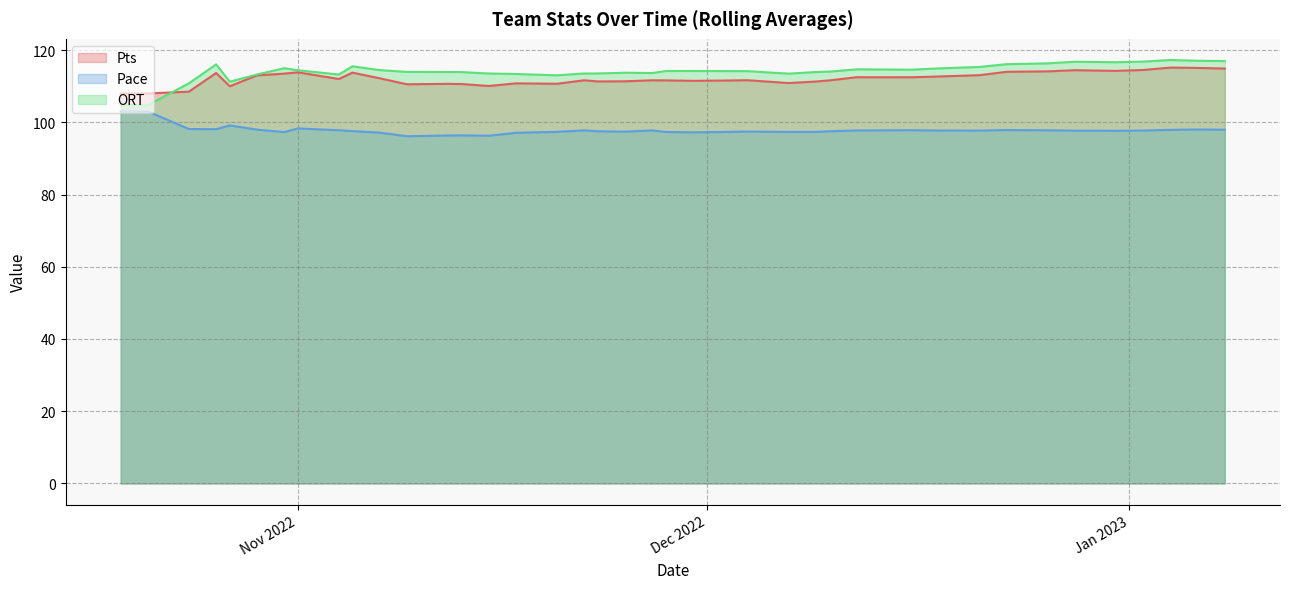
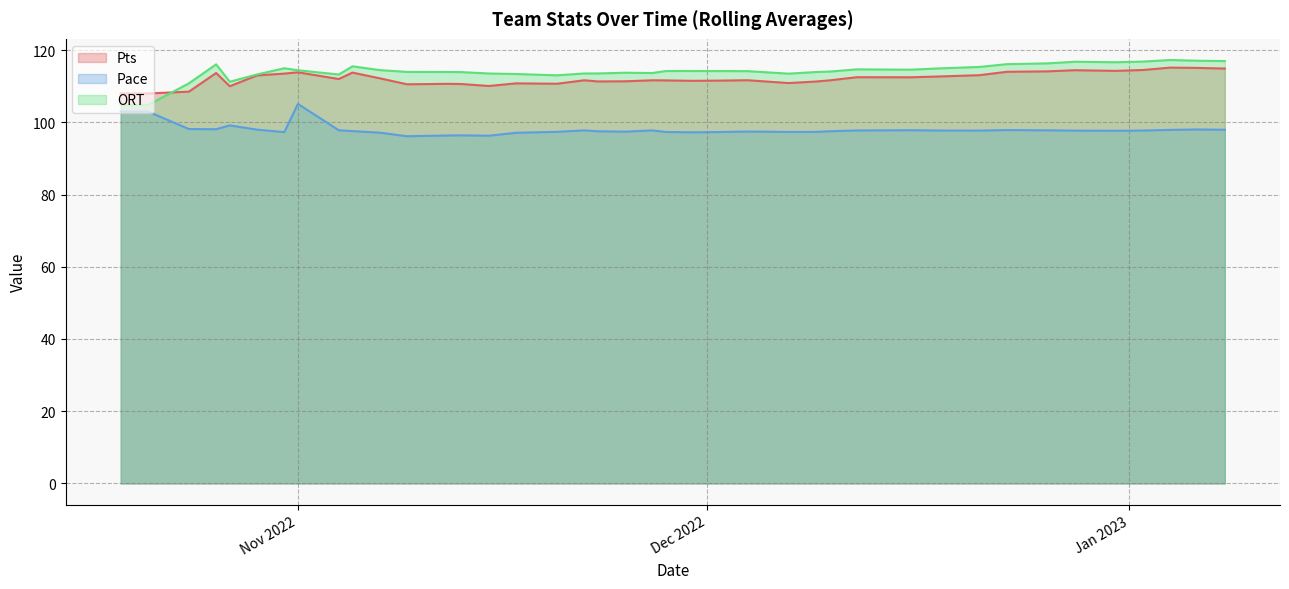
Pace, Nov 2022: 98 -> 105
